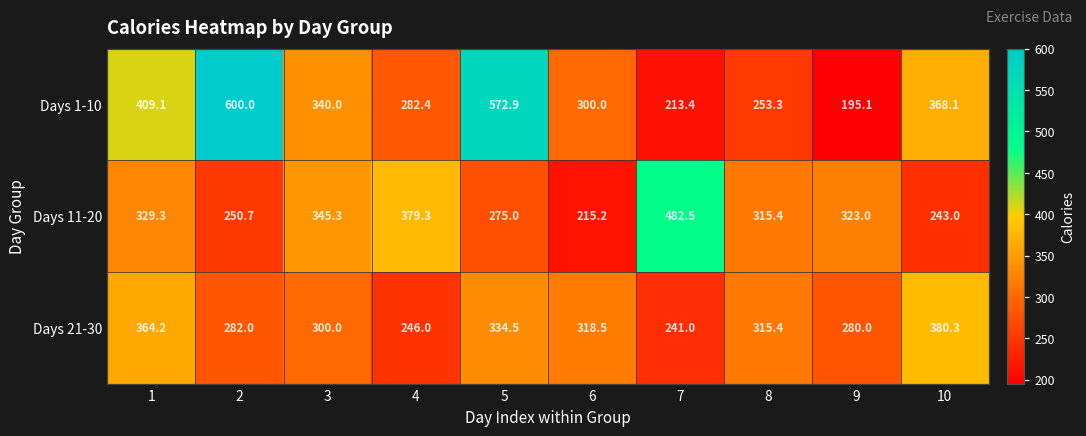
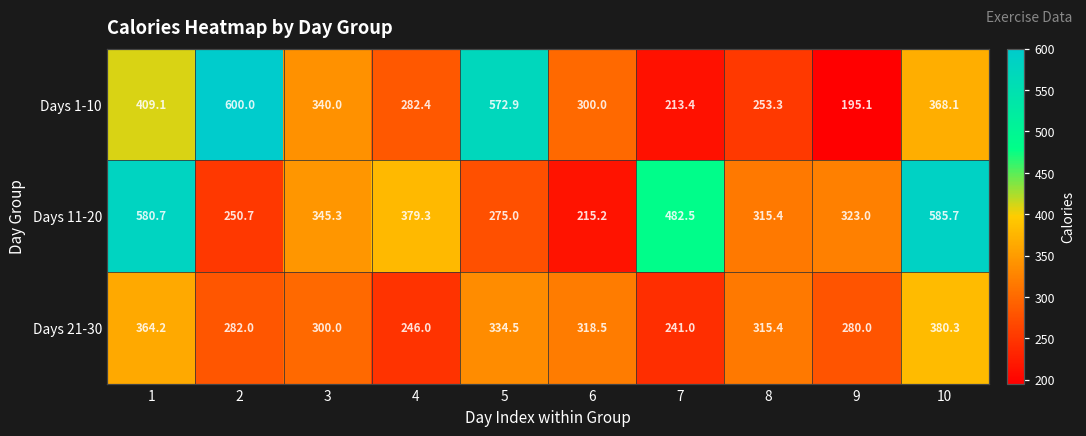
Days 11-20, 1: 329.3 -> 580.7
Days 11-20, 10: 243.0 -> 585.7
